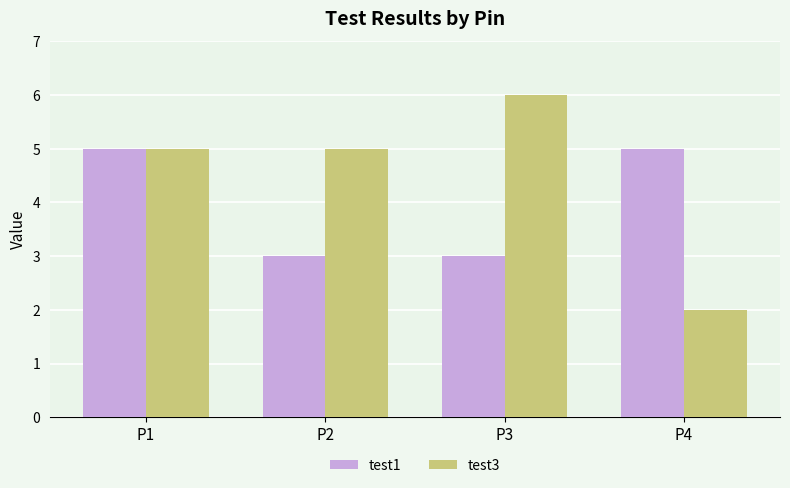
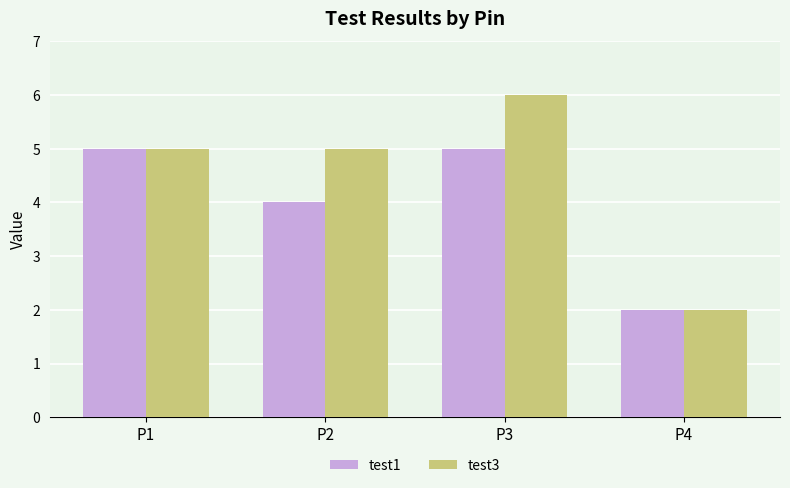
test1, P2: 3 -> 4
test1, P3: 3 -> 5
test1, P4: 5 -> 2
